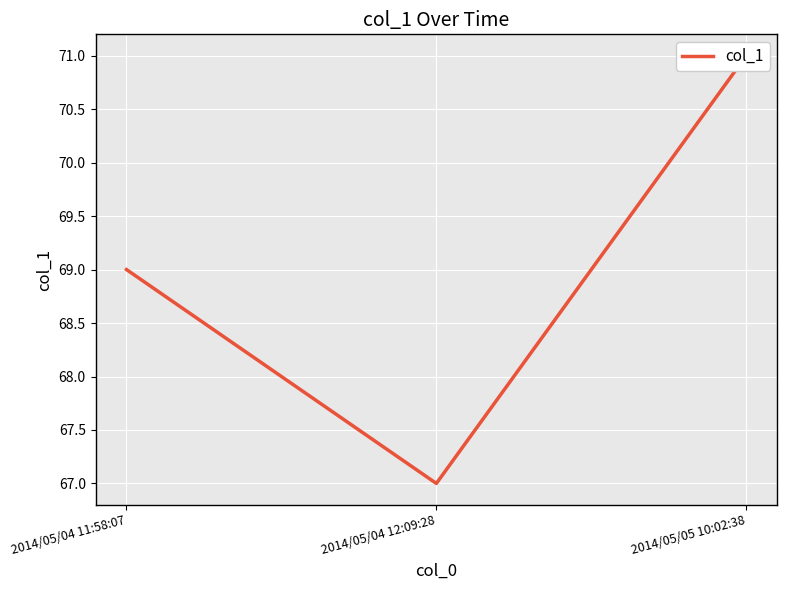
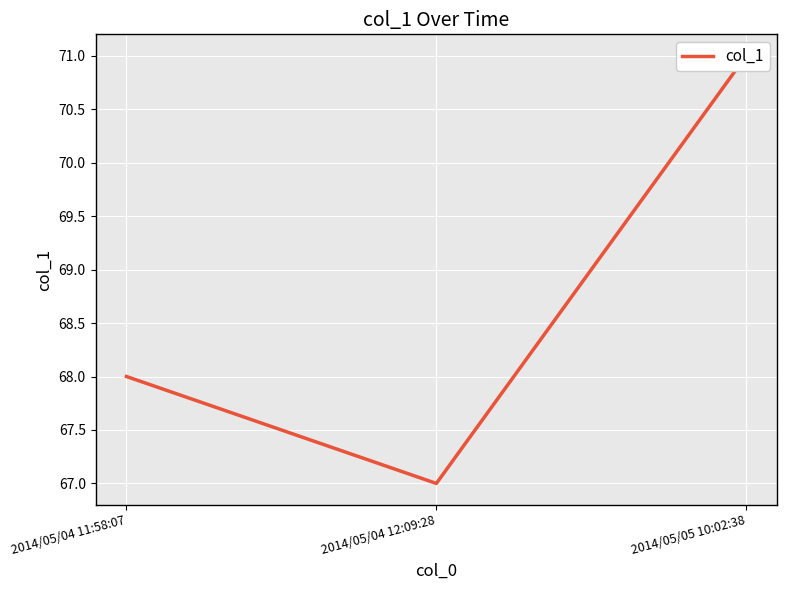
2014/05/04 11:58:07: 69 -> 68
